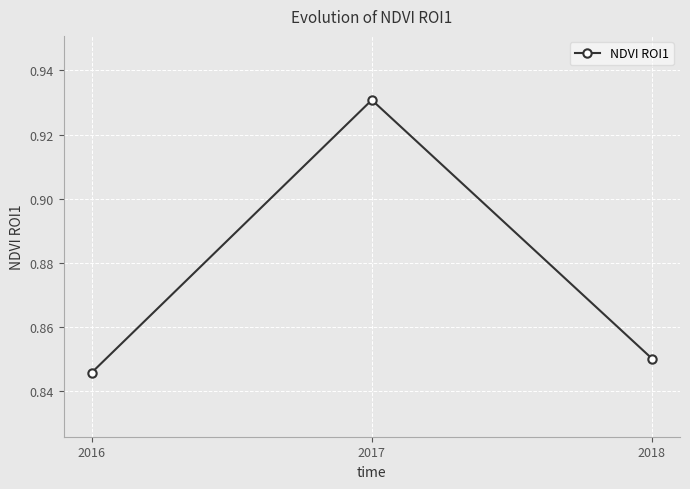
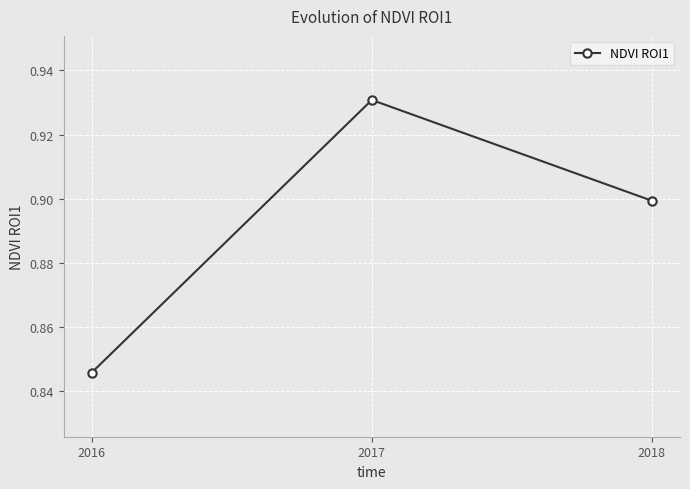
2018: 0.850 -> 0.899
